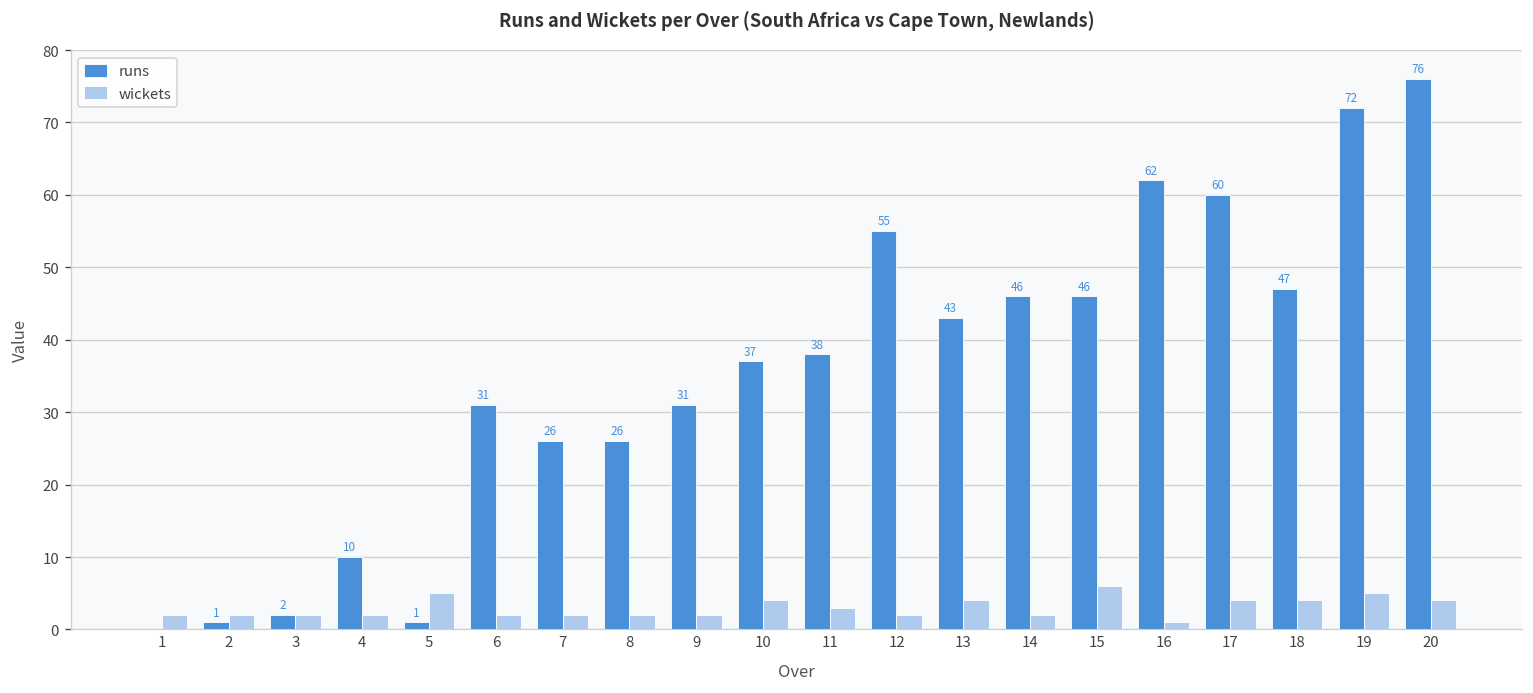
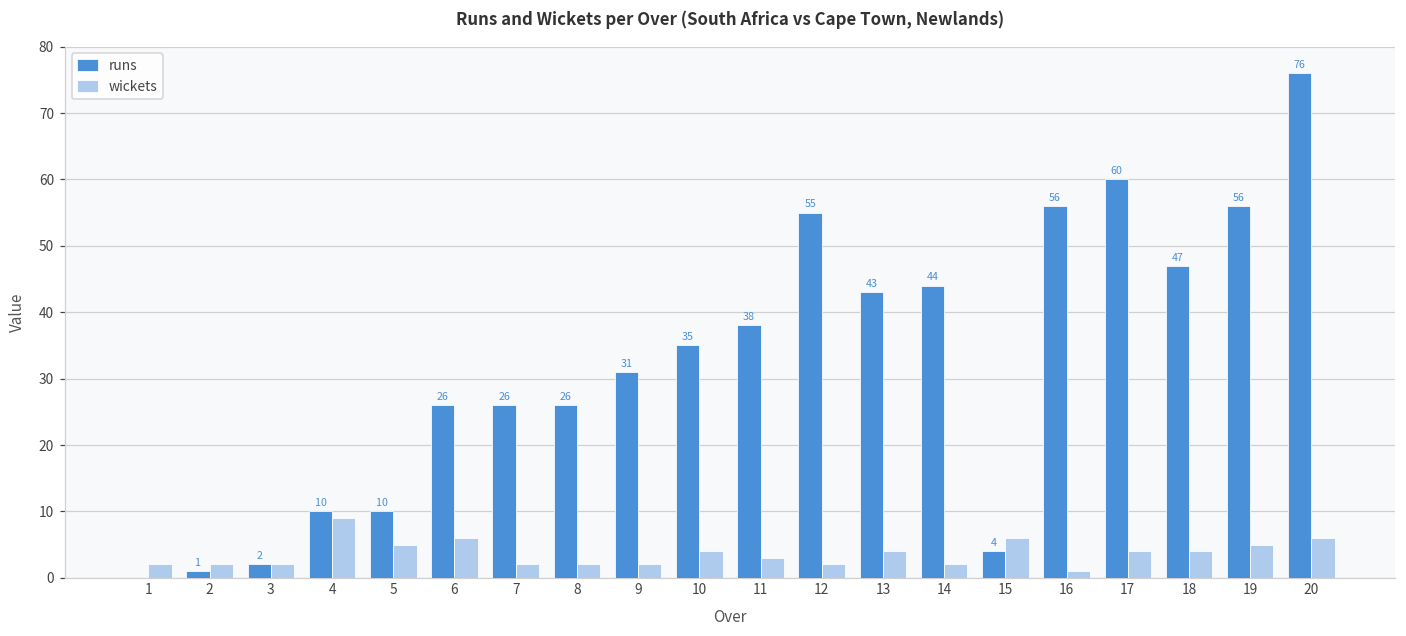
wickets, 4: 2 -> 9
runs, 5: 1 -> 10
runs, 6: 31 -> 26
wickets, 6: 2 -> 6
runs, 10: 37 -> 35
runs, 14: 46 -> 44
runs, 15: 46 -> 4
runs, 16: 62 -> 56
runs, 19: 72 -> 56
wickets, 20: 4 -> 6
